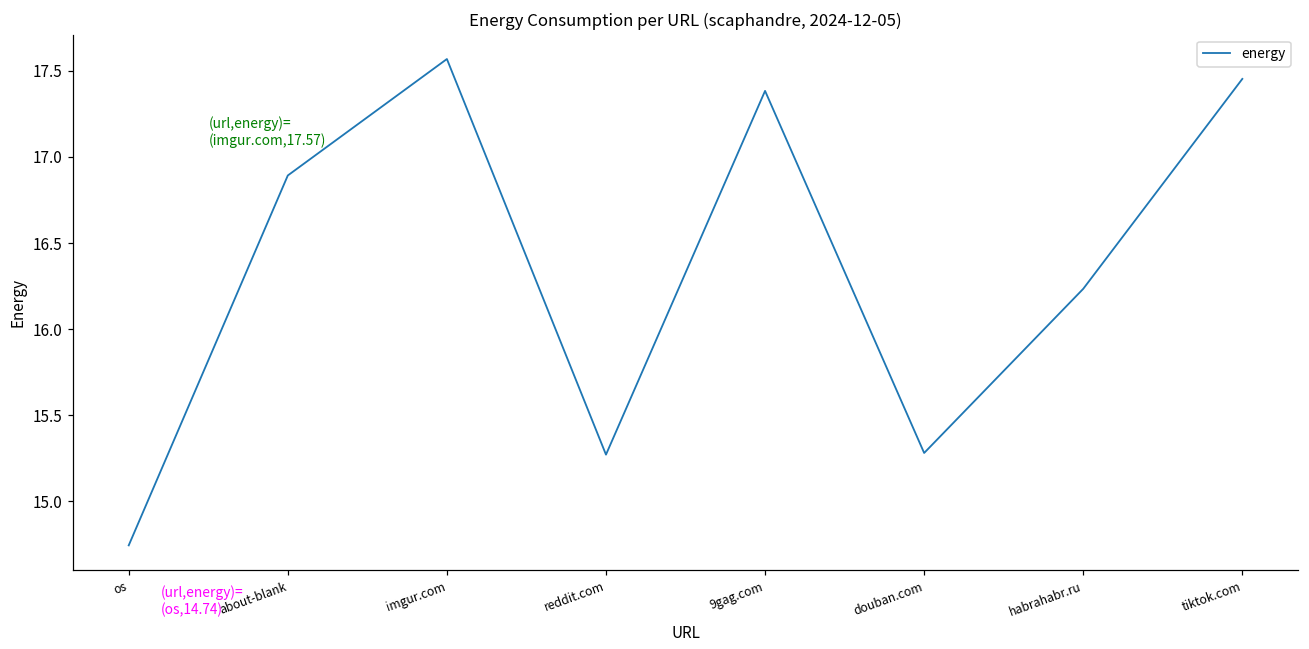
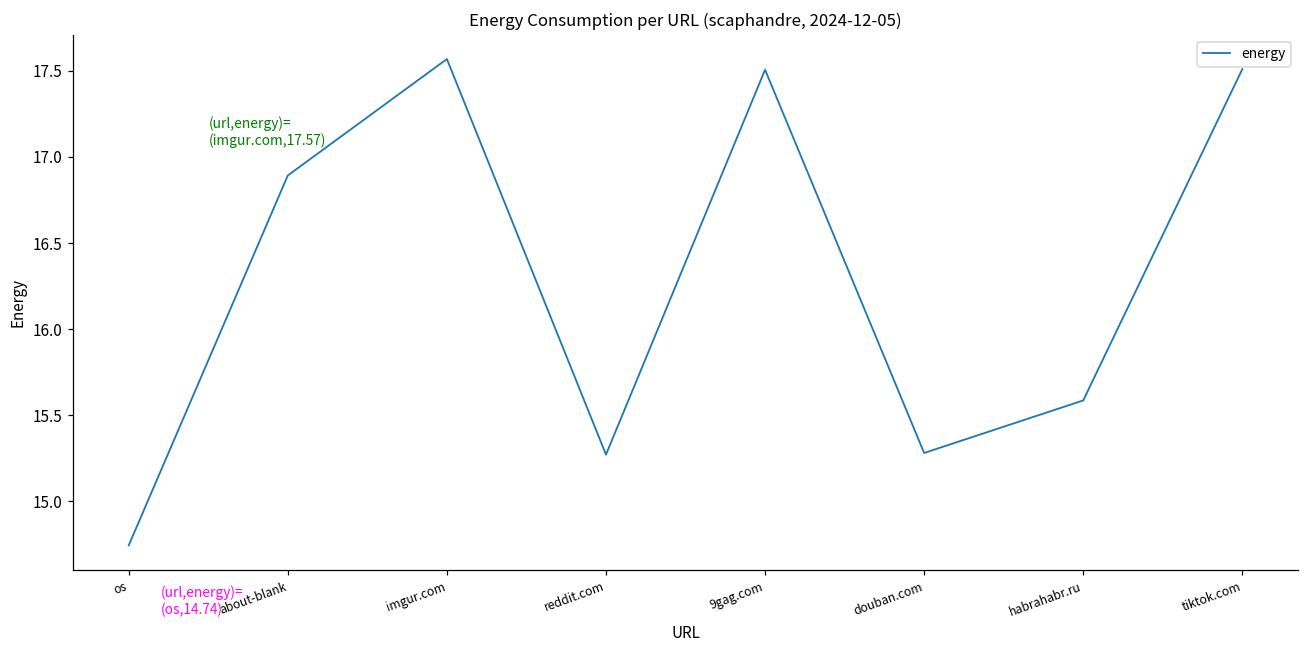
9gag.com: 17.38 -> 17.51
habrahabr.ru: 16.23 -> 15.59
tiktok.com: 17.45 -> 17.51
